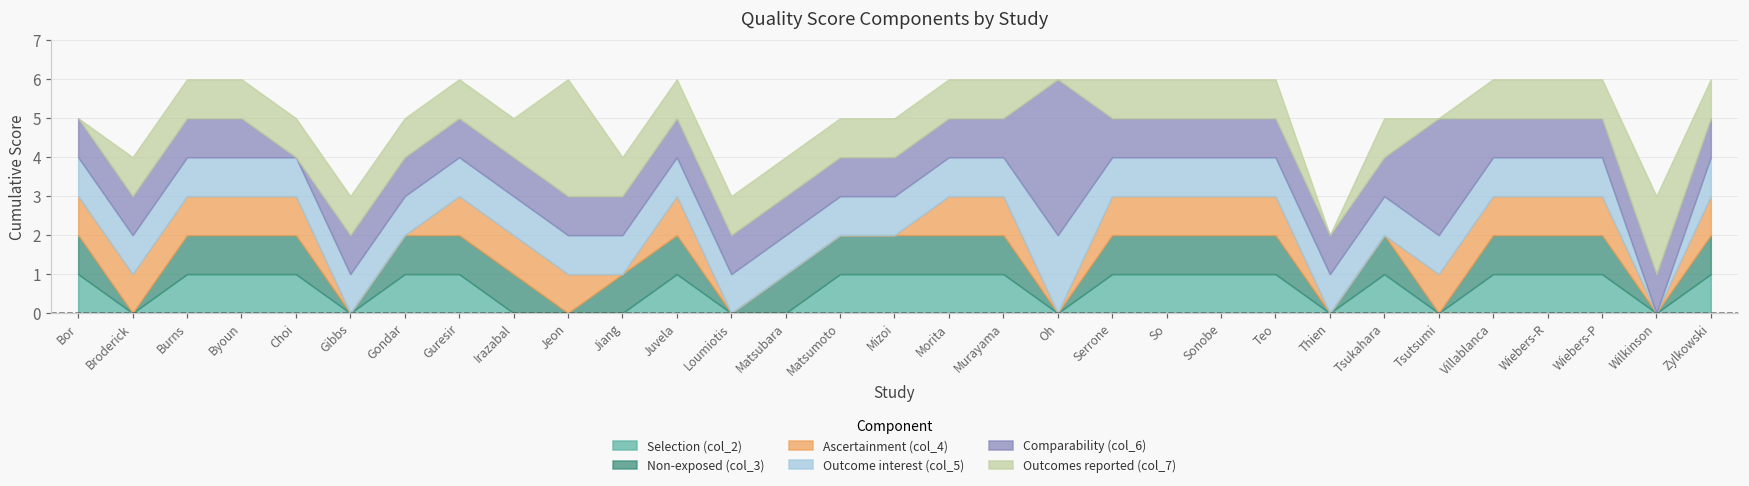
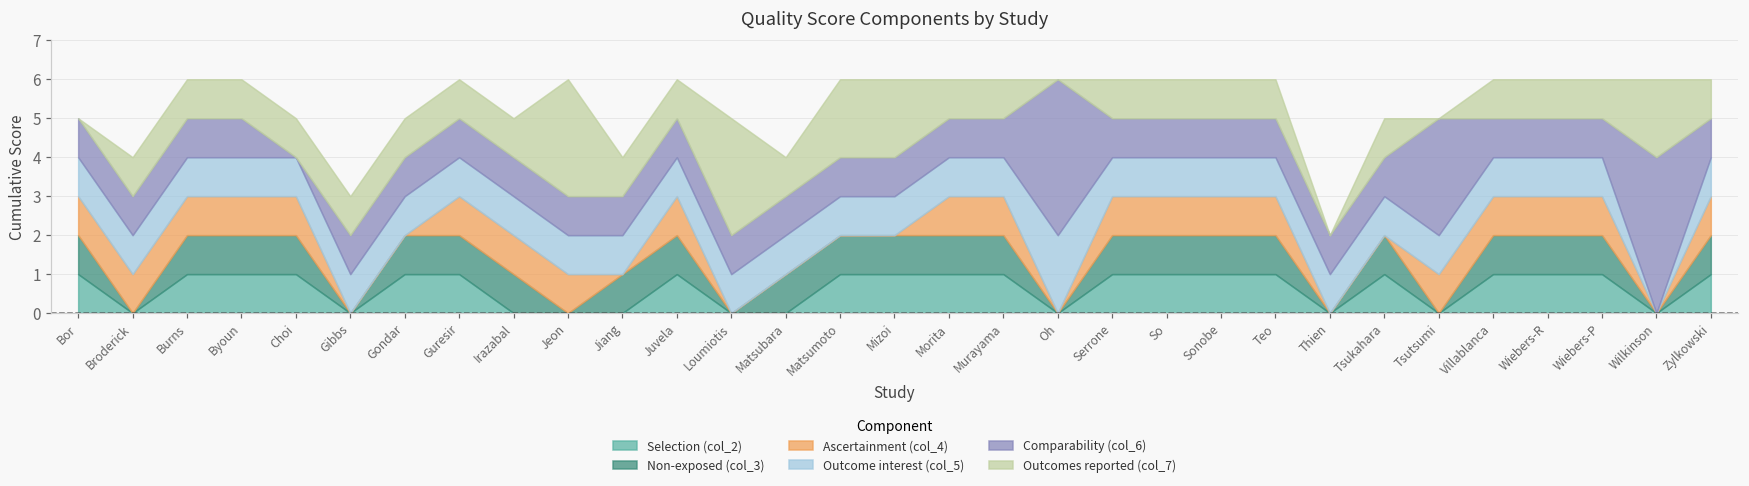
Outcomes reported (col_7), Loumiotis: 1 -> 3
Outcomes reported (col_7), Matsumoto: 1 -> 2
Outcomes reported (col_7), Mizoi: 1 -> 2
Comparability (col_6), Wilkinson: 1 -> 4
